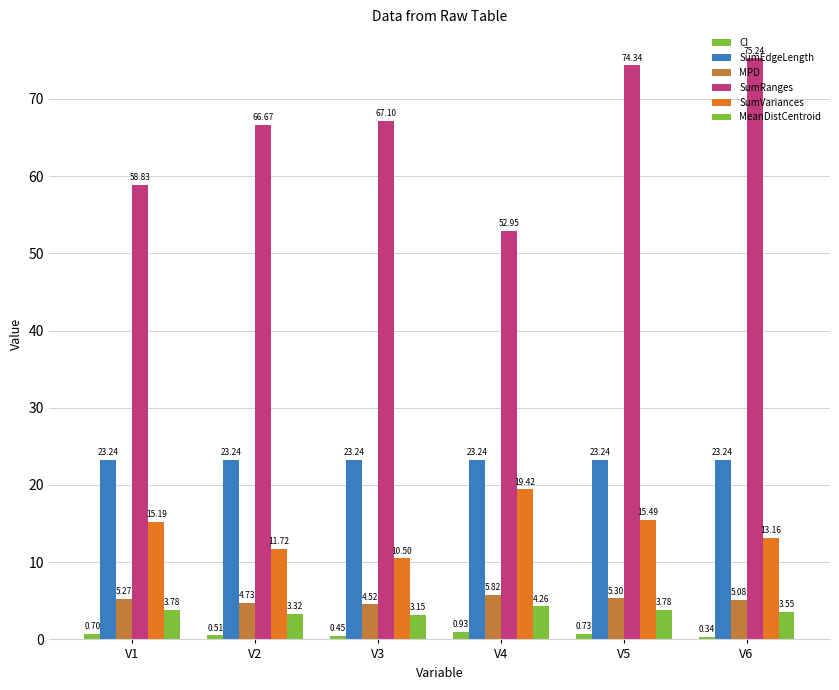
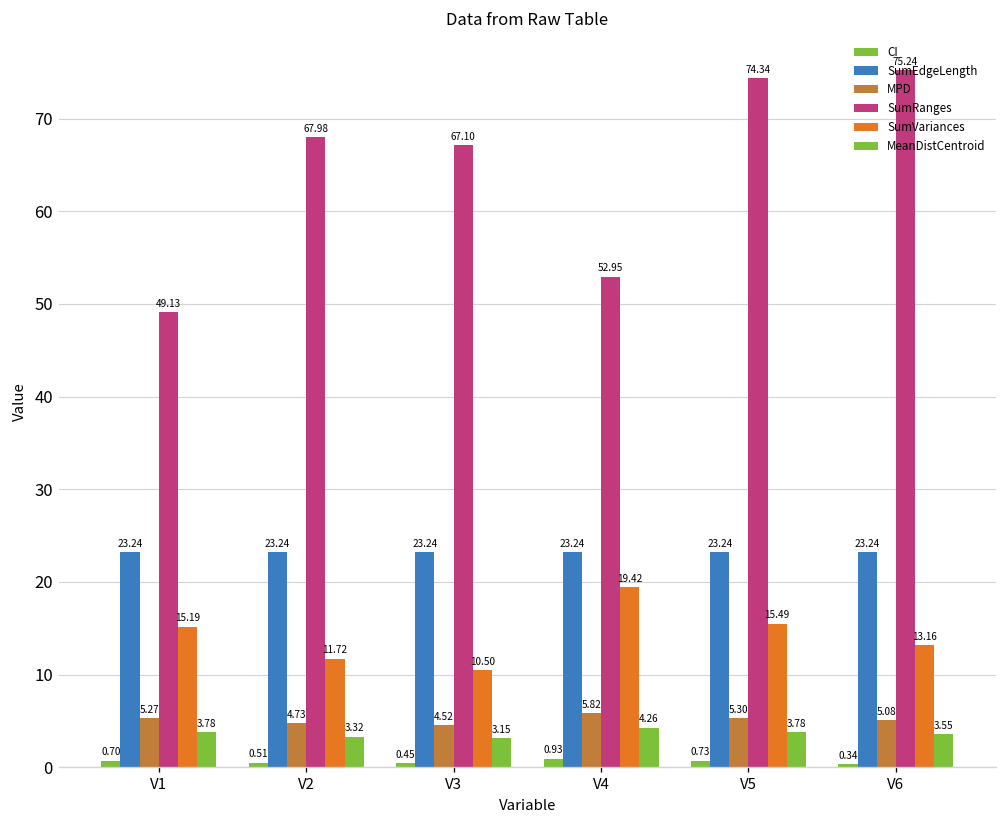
SumRanges, V1: 58.83 -> 49.13
SumRanges, V2: 66.67 -> 67.98
